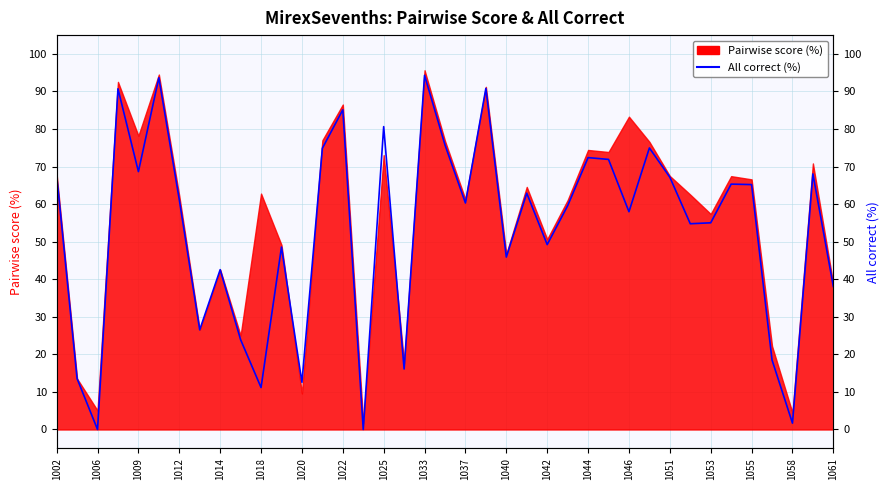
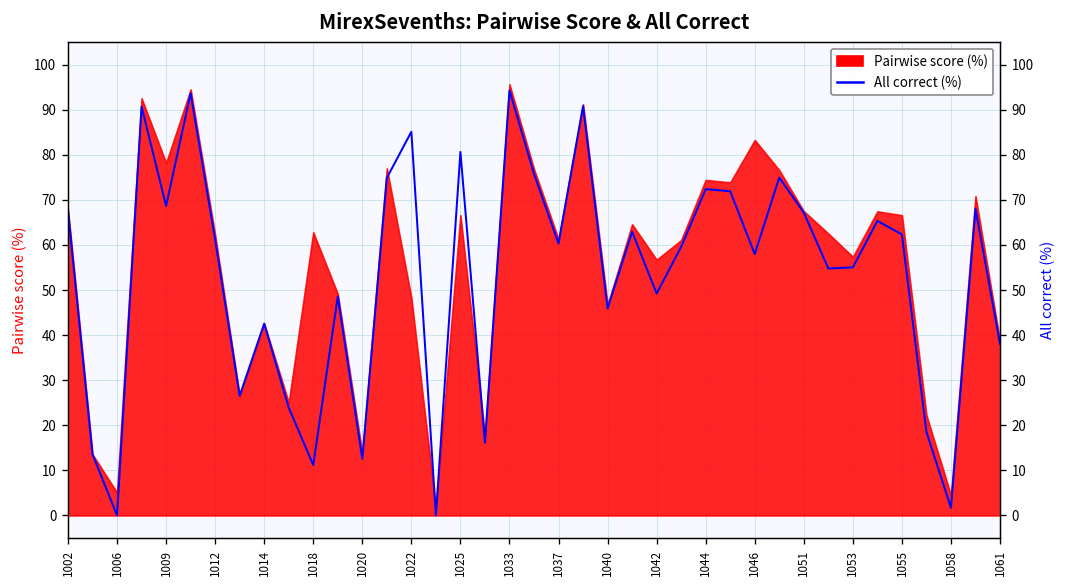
Pairwise score (%), 1020: 10 -> 14
Pairwise score (%), 1022: 87 -> 48
Pairwise score (%), 1025: 73 -> 67
Pairwise score (%), 1042: 51 -> 57
All correct (%), 1055: 65 -> 62
